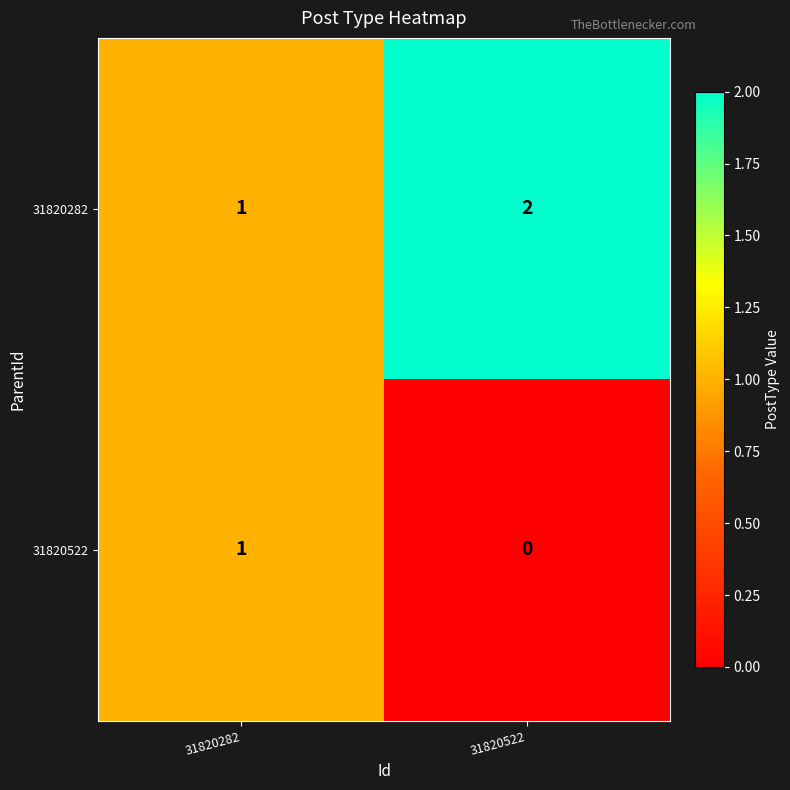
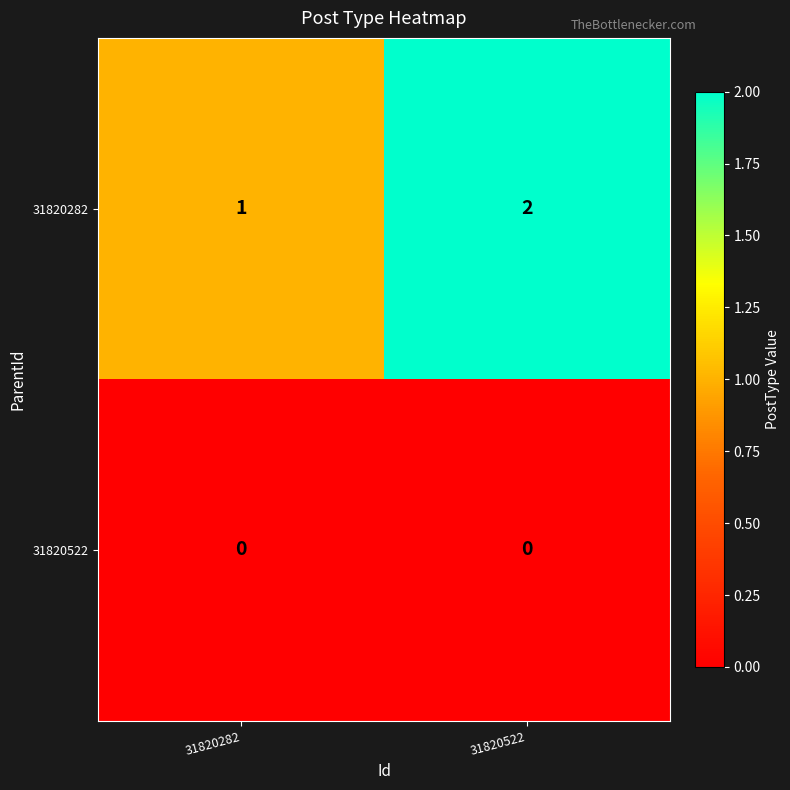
31820522, 31820282: 1 -> 0
